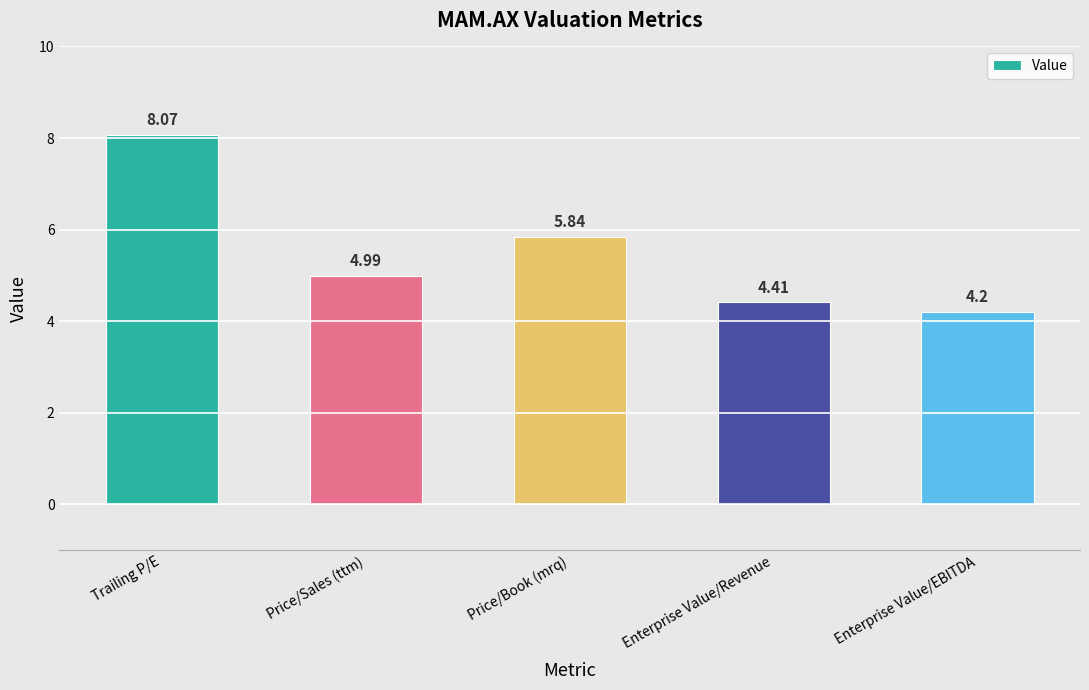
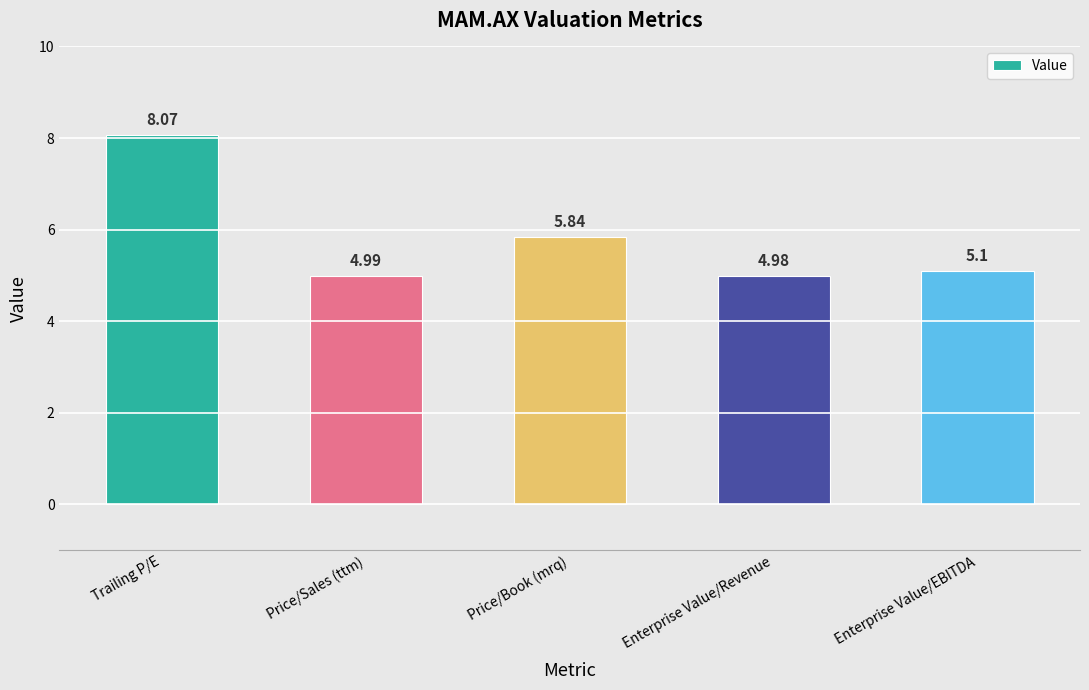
Enterprise Value/Revenue: 4.41 -> 4.98
Enterprise Value/EBITDA: 4.2 -> 5.1
